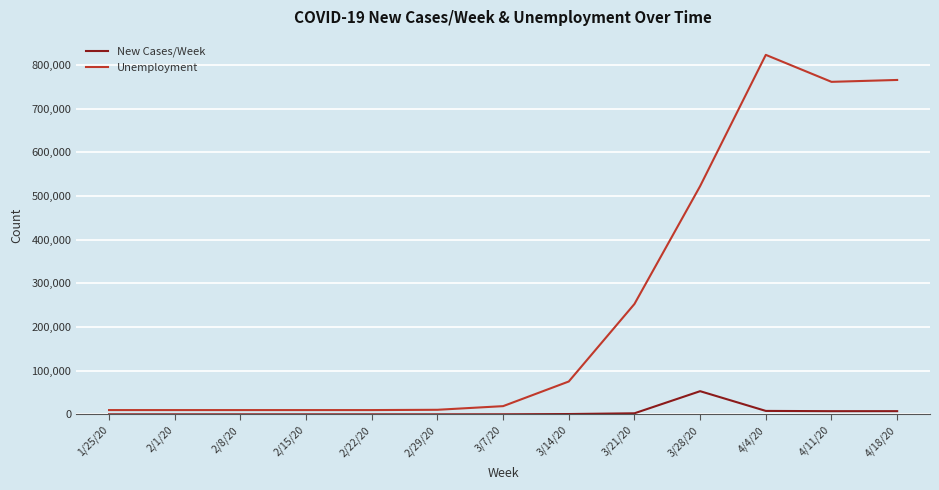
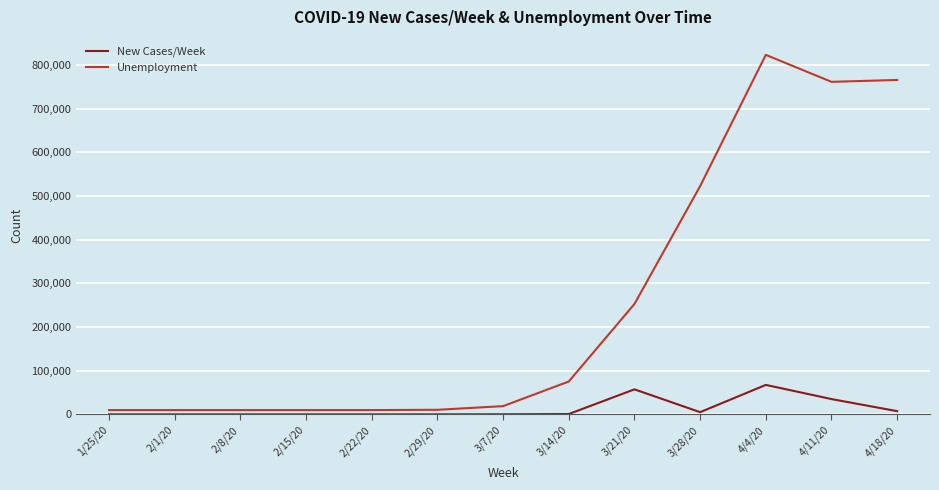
New Cases/Week, 3/21/20: 0 -> 60,000
New Cases/Week, 3/28/20: 50,000 -> 0
New Cases/Week, 4/4/20: 10,000 -> 70,000
New Cases/Week, 4/11/20: 10,000 -> 30,000
